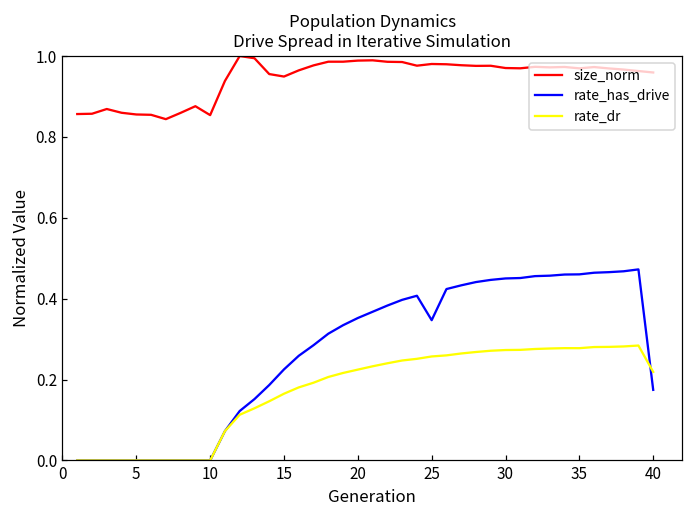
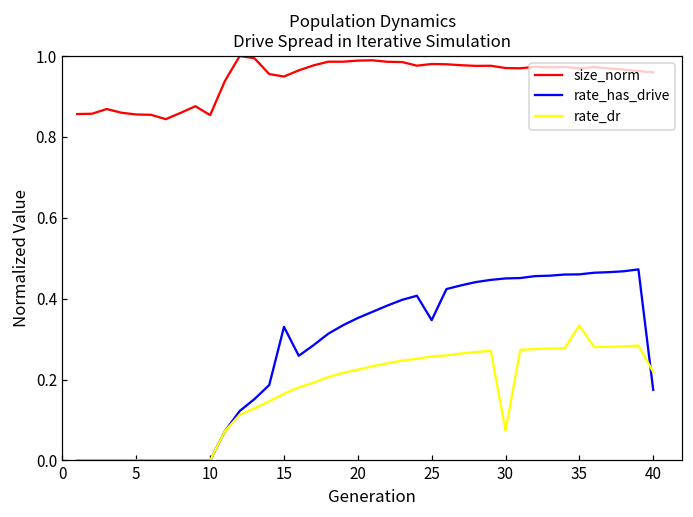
rate_has_drive, 15: 0.23 -> 0.33
rate_dr, 30: 0.27 -> 0.07
rate_dr, 35: 0.28 -> 0.33
